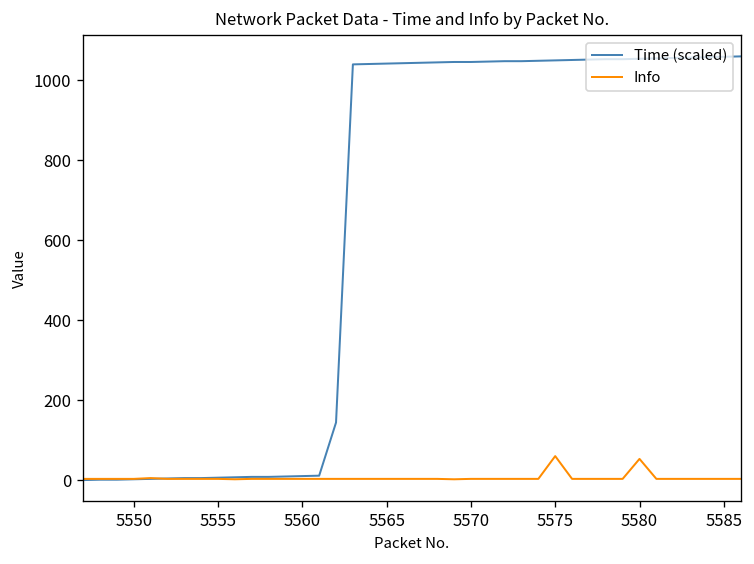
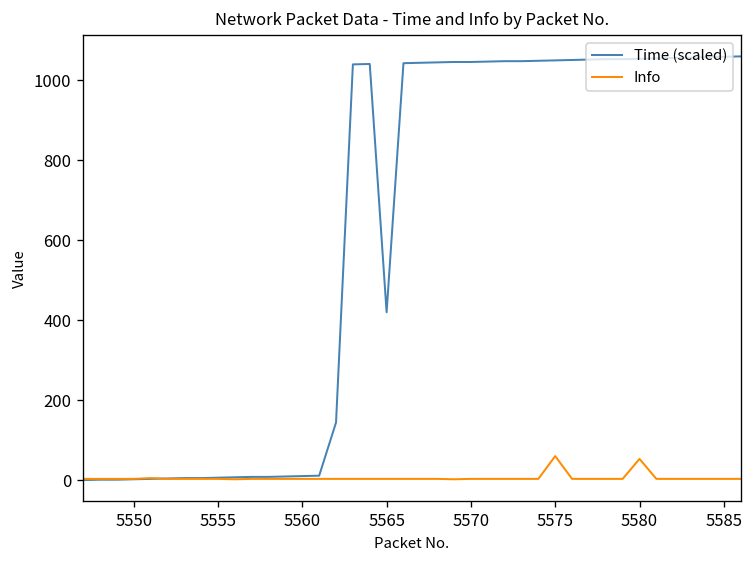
Time (scaled), 5565: 1040 -> 420
